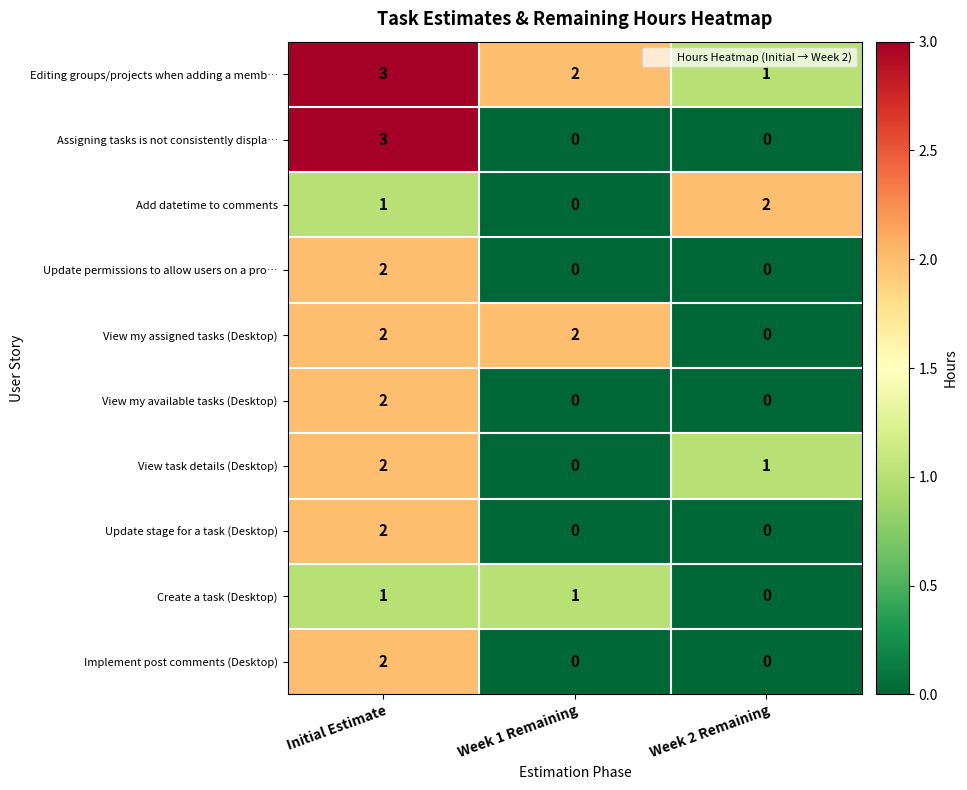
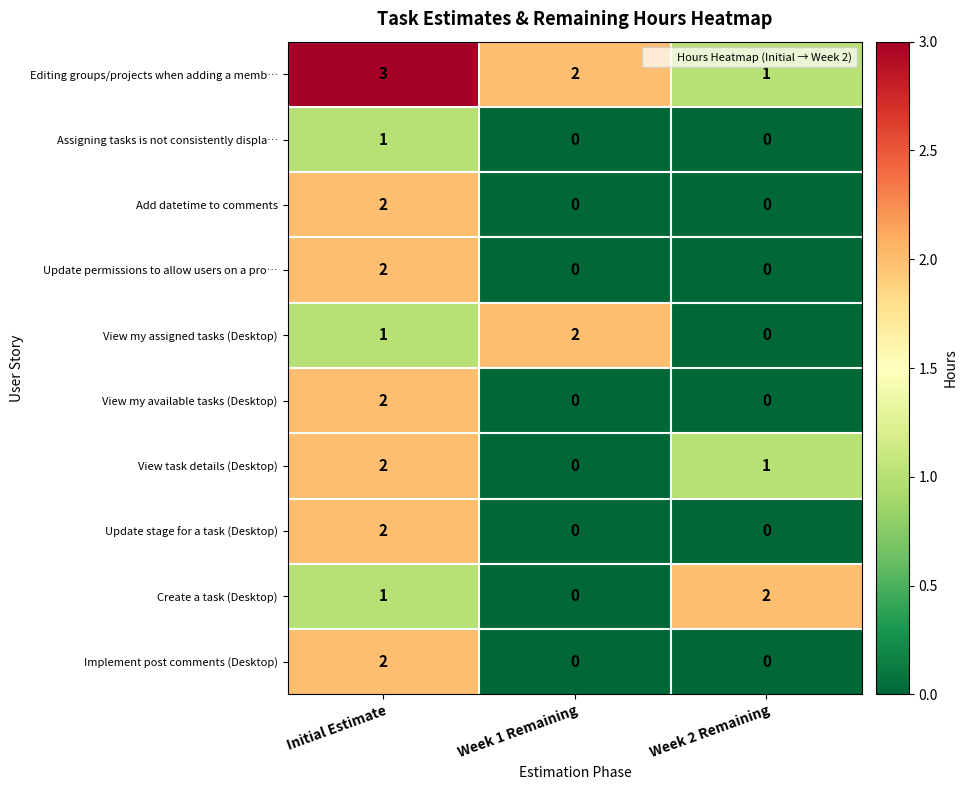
Assigning tasks is not consistently displa…, Initial Estimate: 3 -> 1
Add datetime to comments, Initial Estimate: 1 -> 2
Add datetime to comments, Week 2 Remaining: 2 -> 0
View my assigned tasks (Desktop), Initial Estimate: 2 -> 1
Create a task (Desktop), Week 1 Remaining: 1 -> 0
Create a task (Desktop), Week 2 Remaining: 0 -> 2
